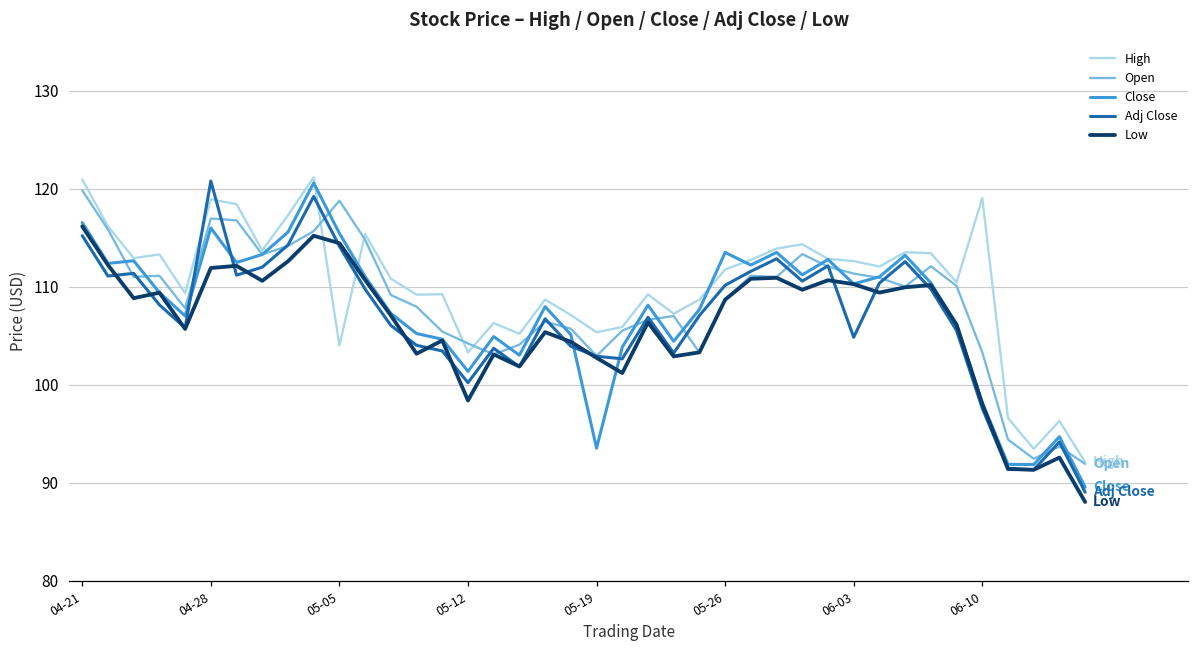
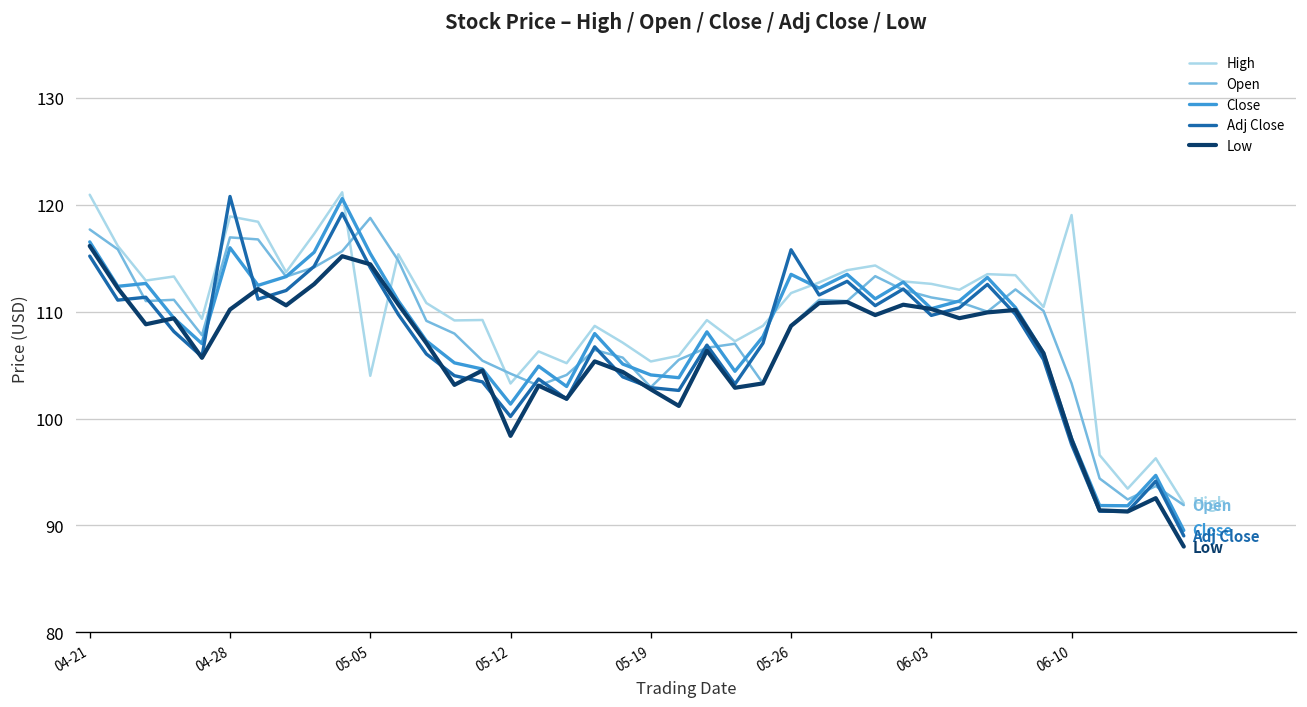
Open, 04-21: 120 -> 118
Low, 04-28: 112 -> 110
Close, 05-19: 94 -> 104
Adj Close, 05-26: 110 -> 116
Adj Close, 06-03: 105 -> 110
